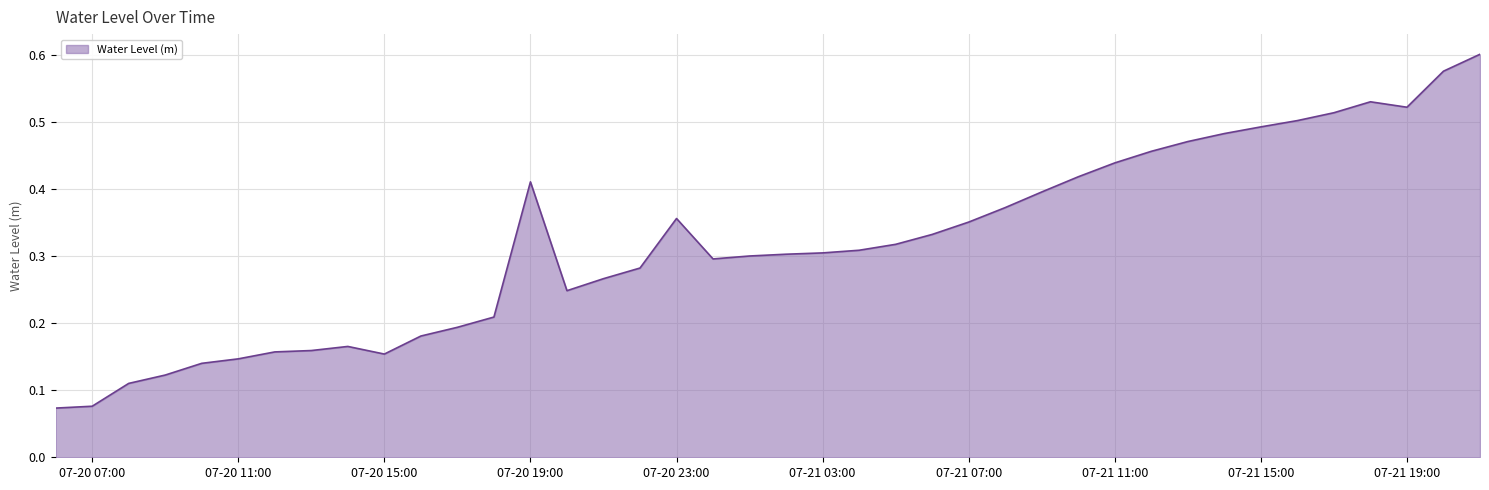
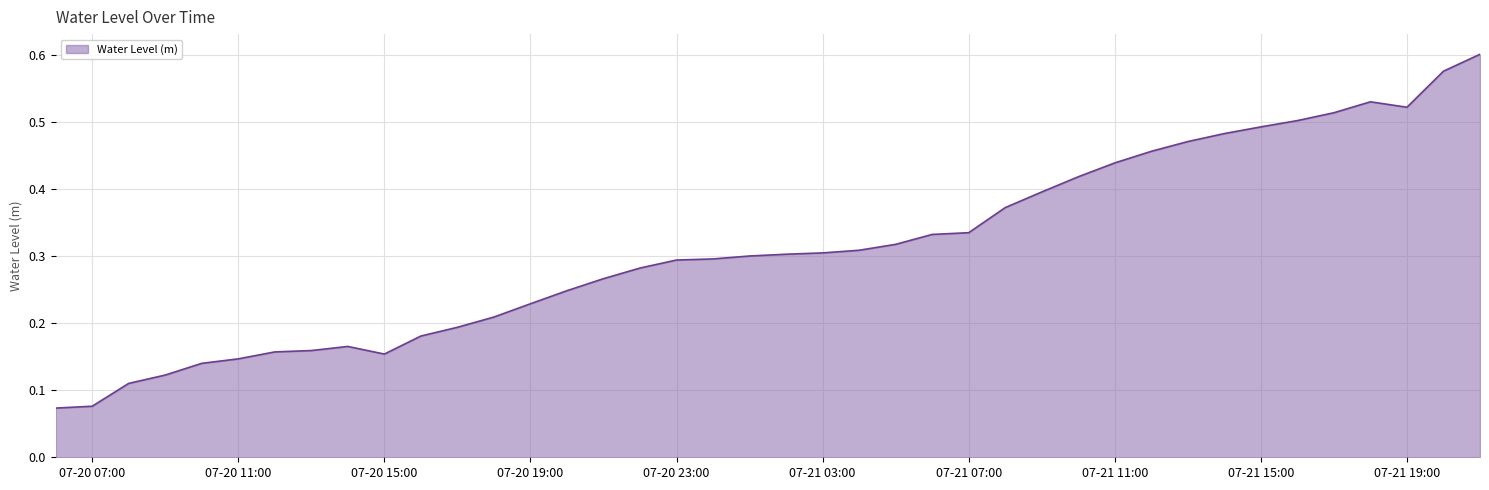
07-20 19:00: 0.41 -> 0.23
07-20 23:00: 0.36 -> 0.29
07-21 07:00: 0.35 -> 0.33
